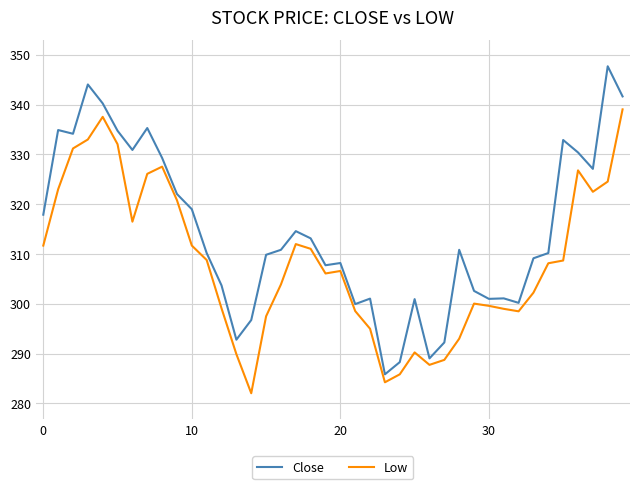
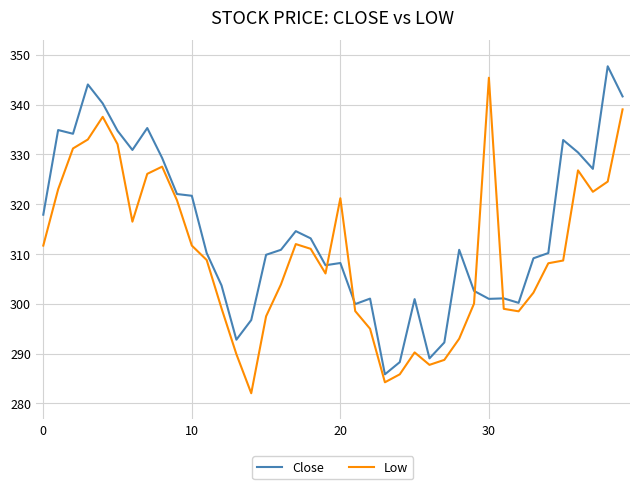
Close, 10: 319 -> 322
Low, 20: 307 -> 321
Low, 30: 300 -> 345
